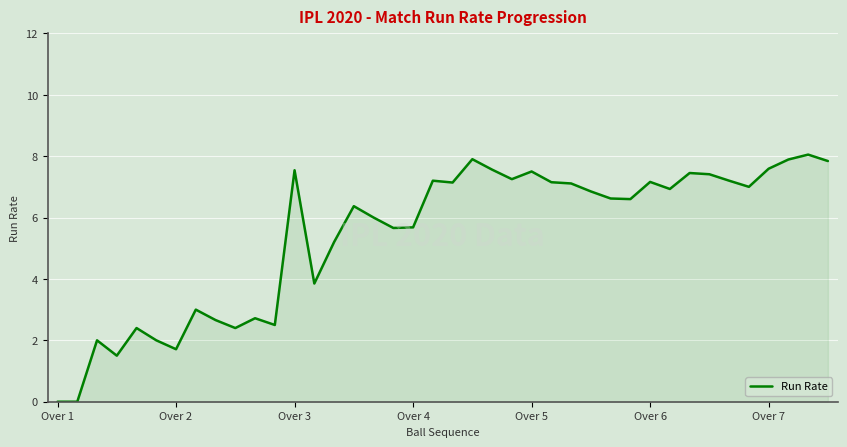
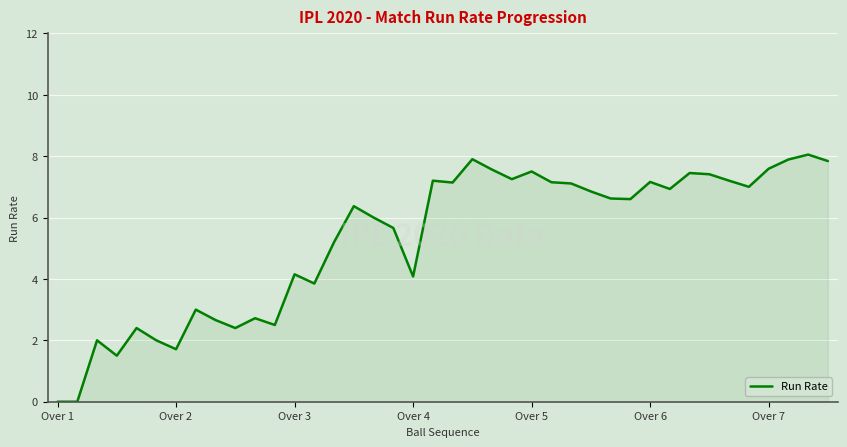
Over 3: 7.5 -> 4.2
Over 4: 5.7 -> 4.1
